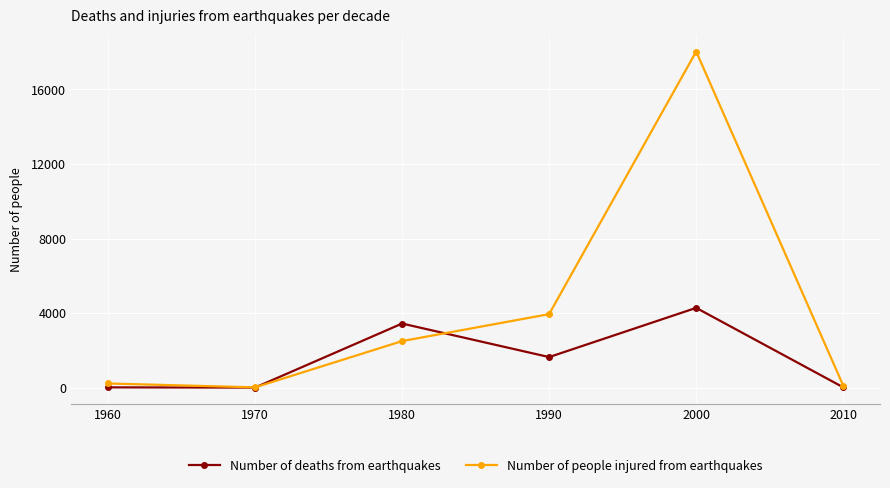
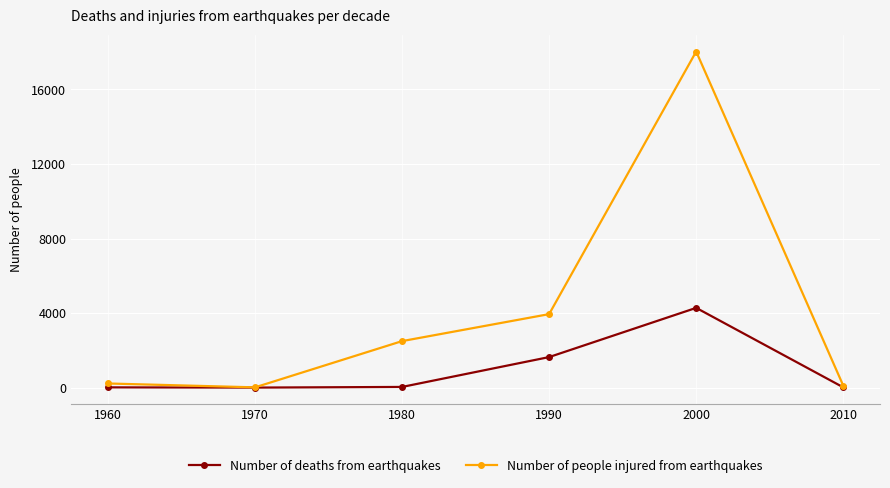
Number of deaths from earthquakes, 1980: 3400 -> 0
